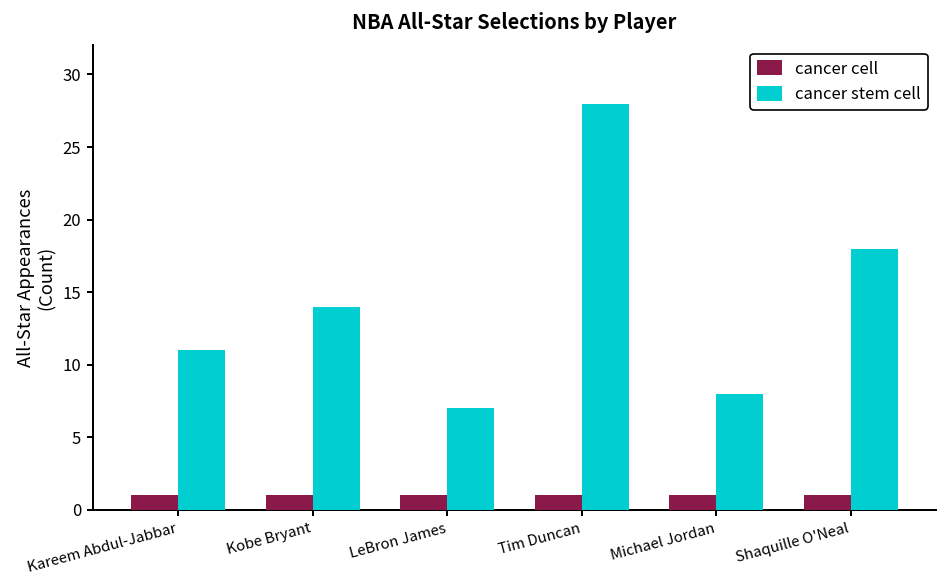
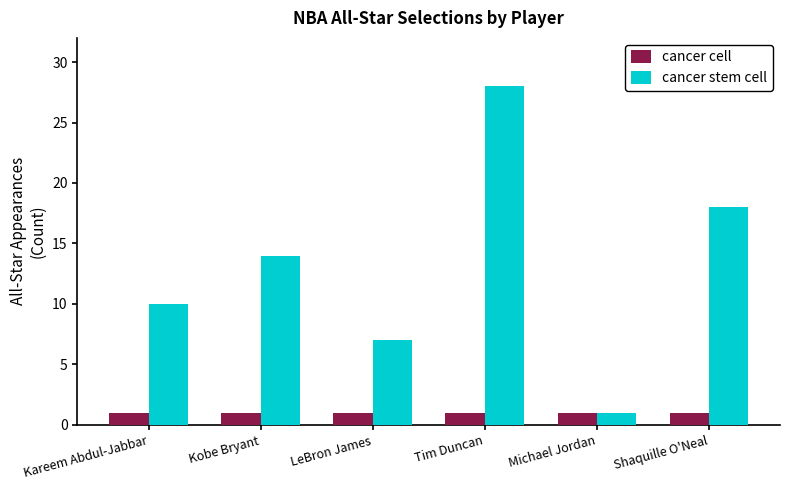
cancer stem cell, Kareem Abdul-Jabbar: 11 -> 10
cancer stem cell, Michael Jordan: 8 -> 1
